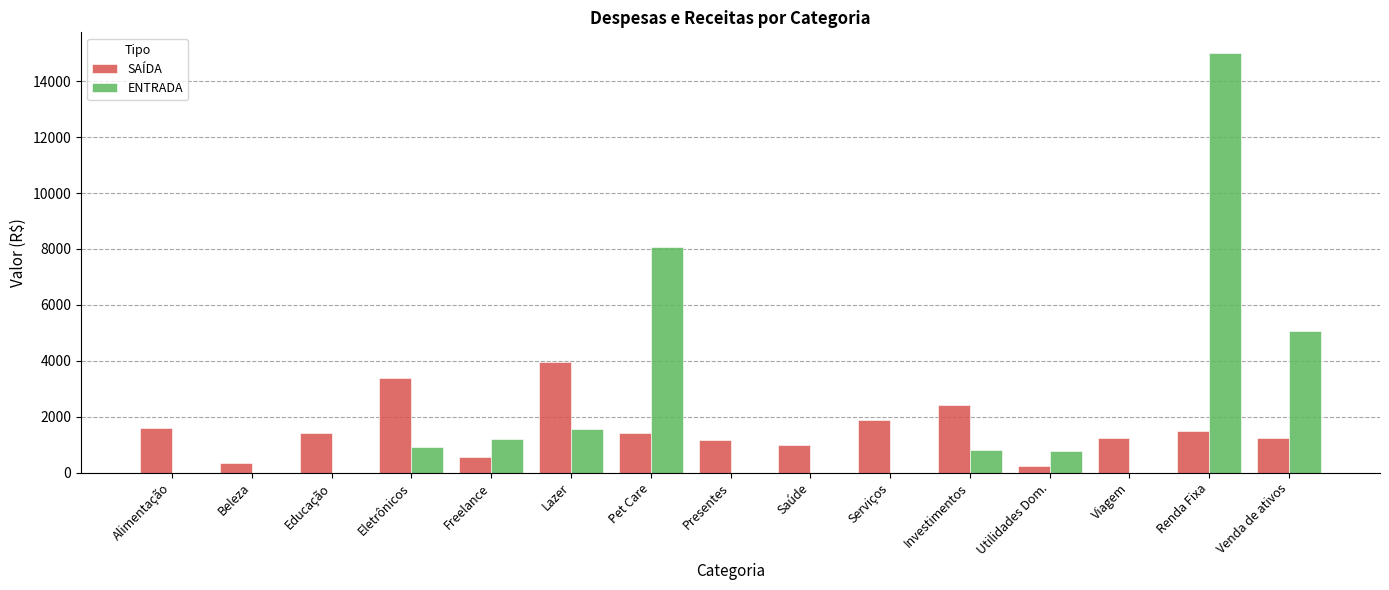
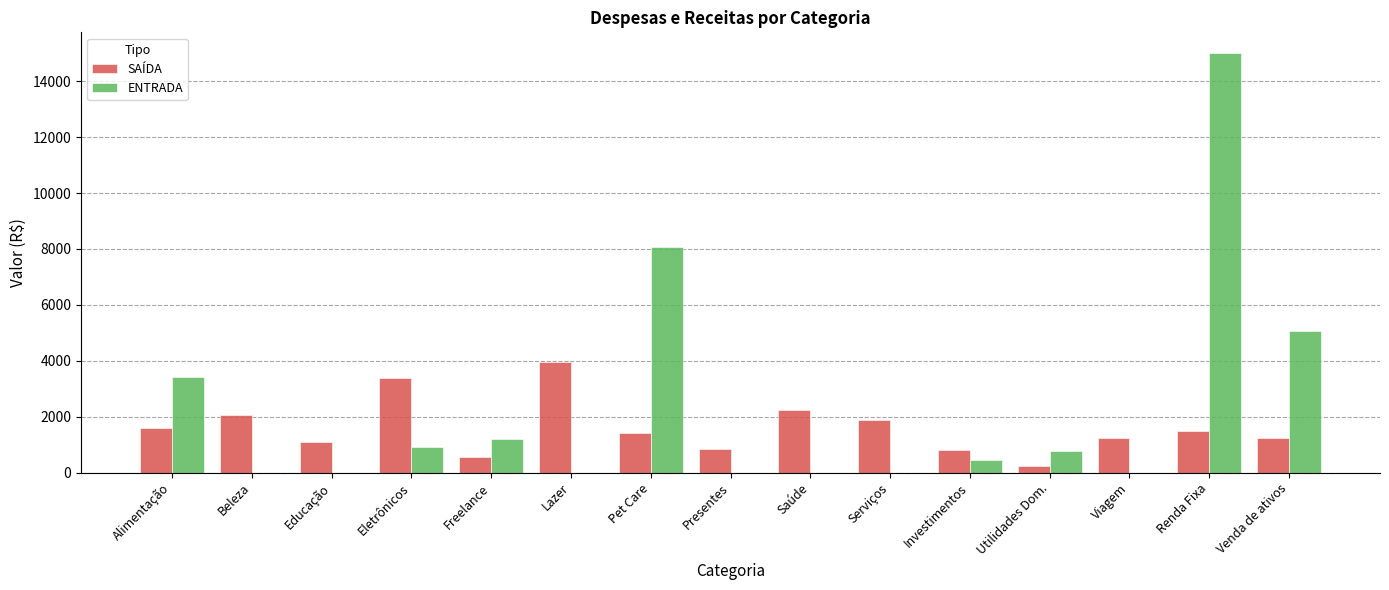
ENTRADA, Alimentação: 0 -> 3400
SAÍDA, Beleza: 300 -> 2100
SAÍDA, Educação: 1400 -> 1100
ENTRADA, Lazer: 1600 -> 0
SAÍDA, Presentes: 1200 -> 800
SAÍDA, Saúde: 1000 -> 2200
SAÍDA, Investimentos: 2400 -> 800
ENTRADA, Investimentos: 800 -> 500
